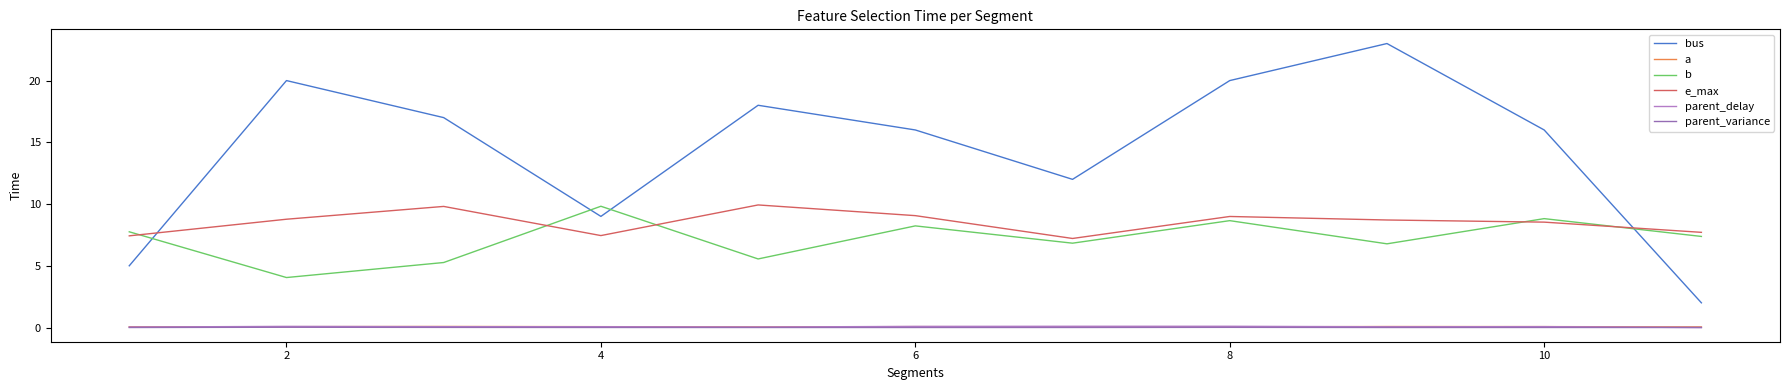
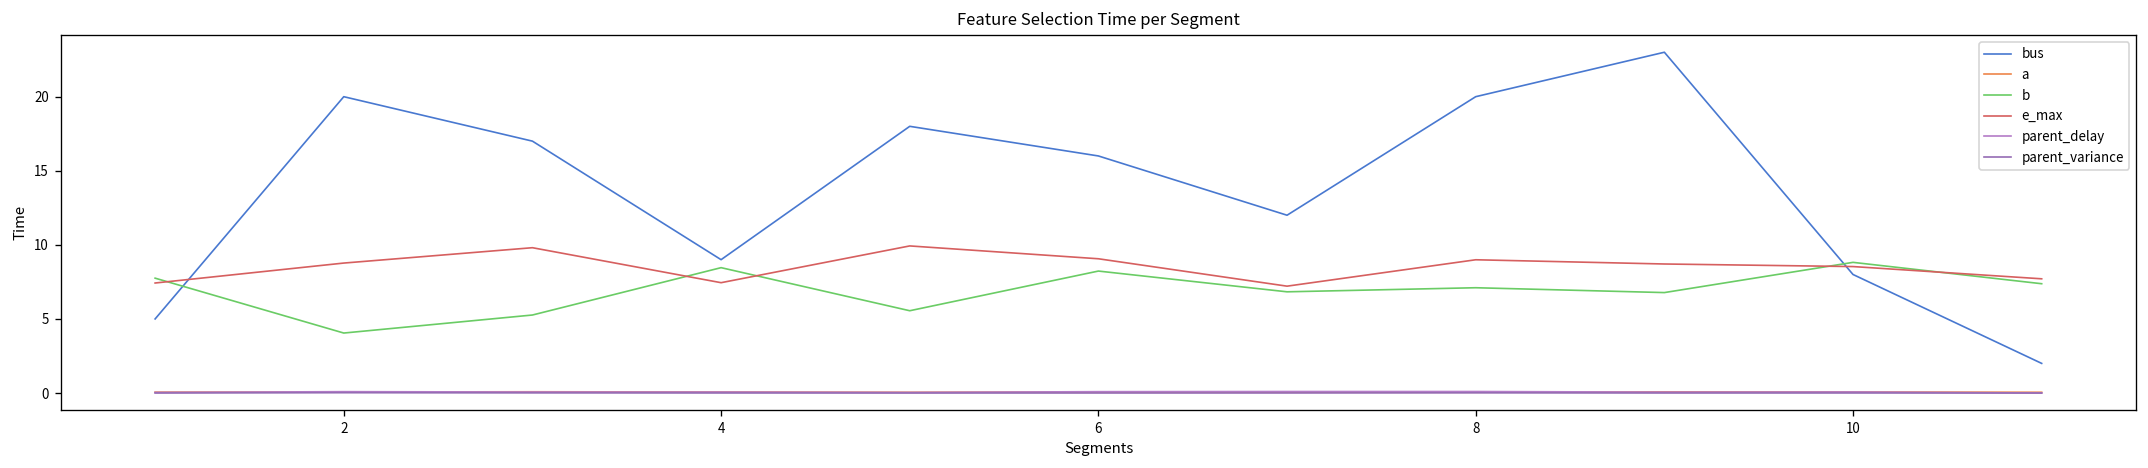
b, 4: 9.8 -> 8.5
b, 8: 8.7 -> 7.1
bus, 10: 16 -> 8
